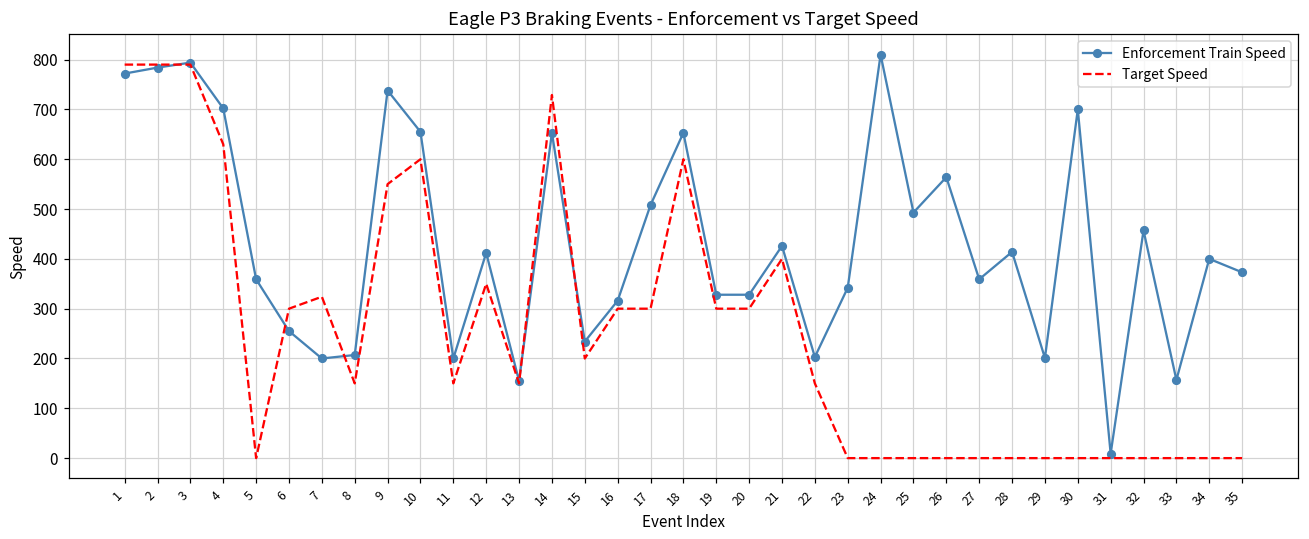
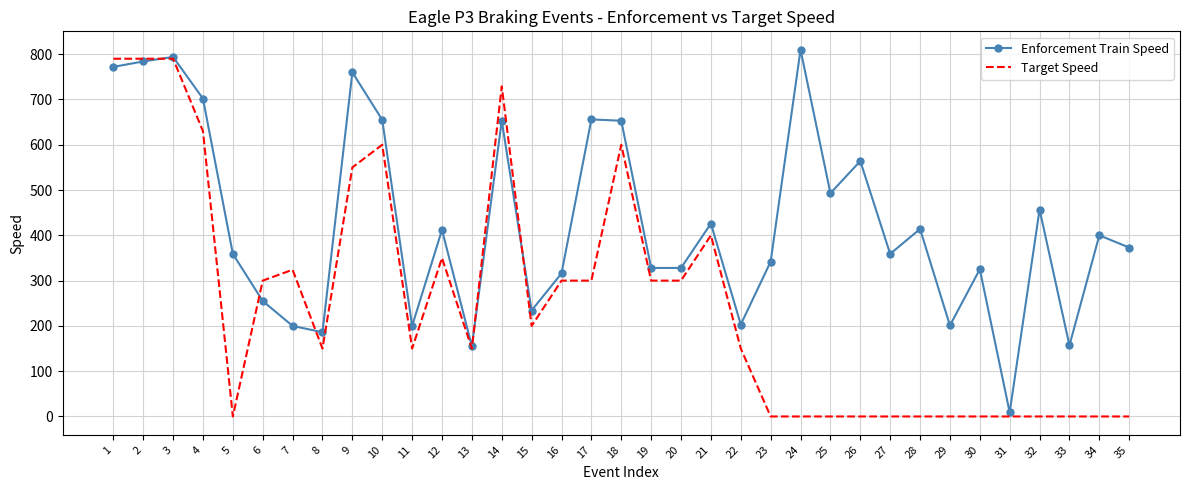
Enforcement Train Speed, 8: 210 -> 190
Enforcement Train Speed, 9: 740 -> 760
Enforcement Train Speed, 17: 510 -> 660
Enforcement Train Speed, 30: 700 -> 330
